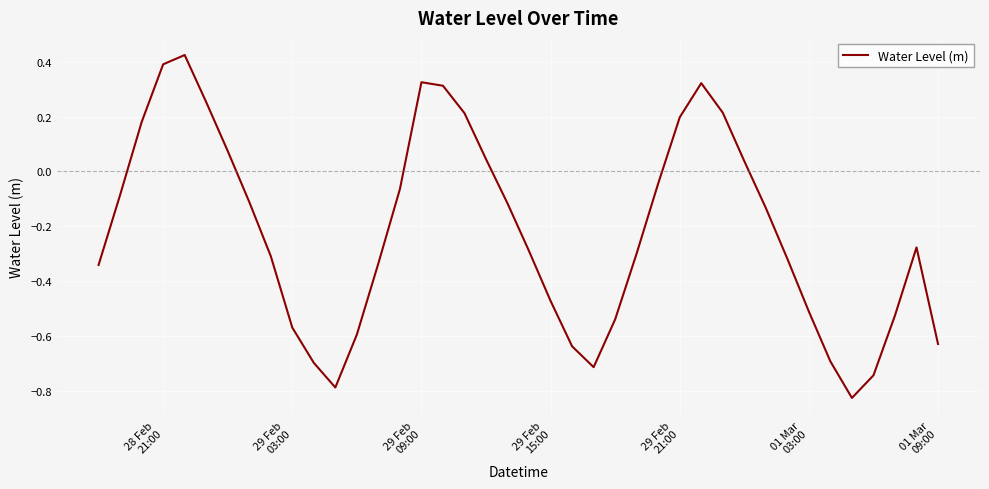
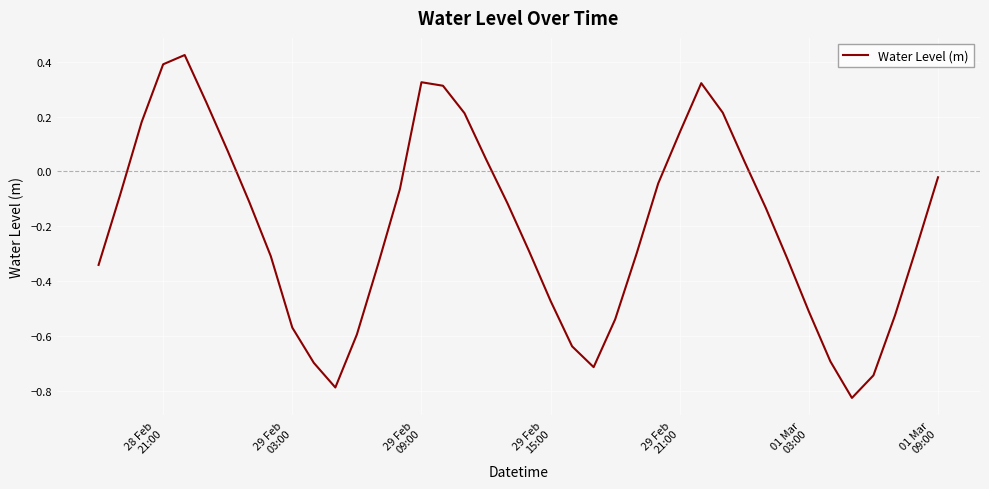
29 Feb 21:00: 0.20 -> 0.14
01 Mar 09:00: -0.63 -> -0.02
